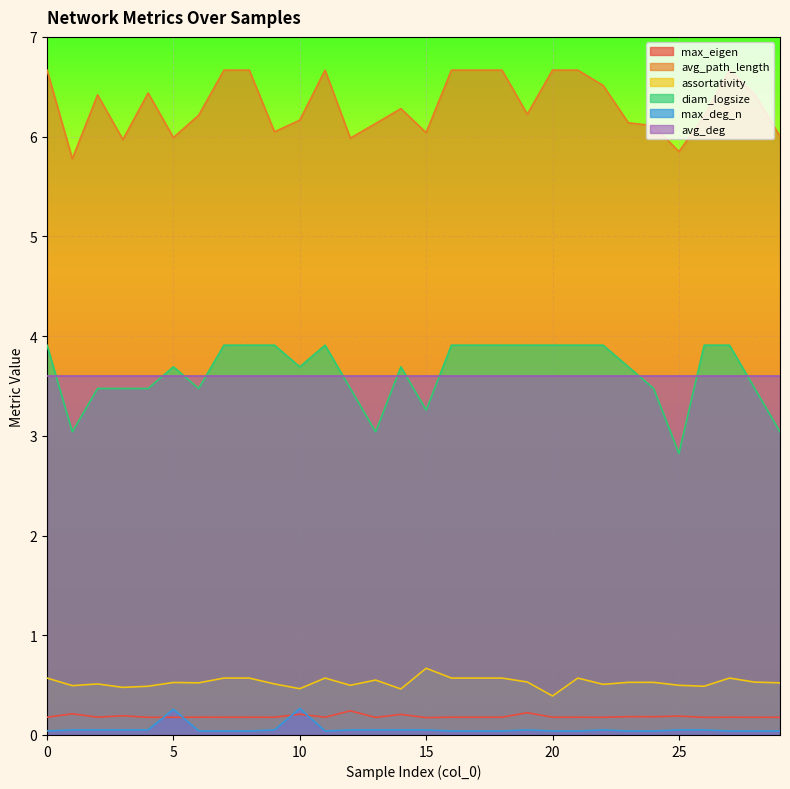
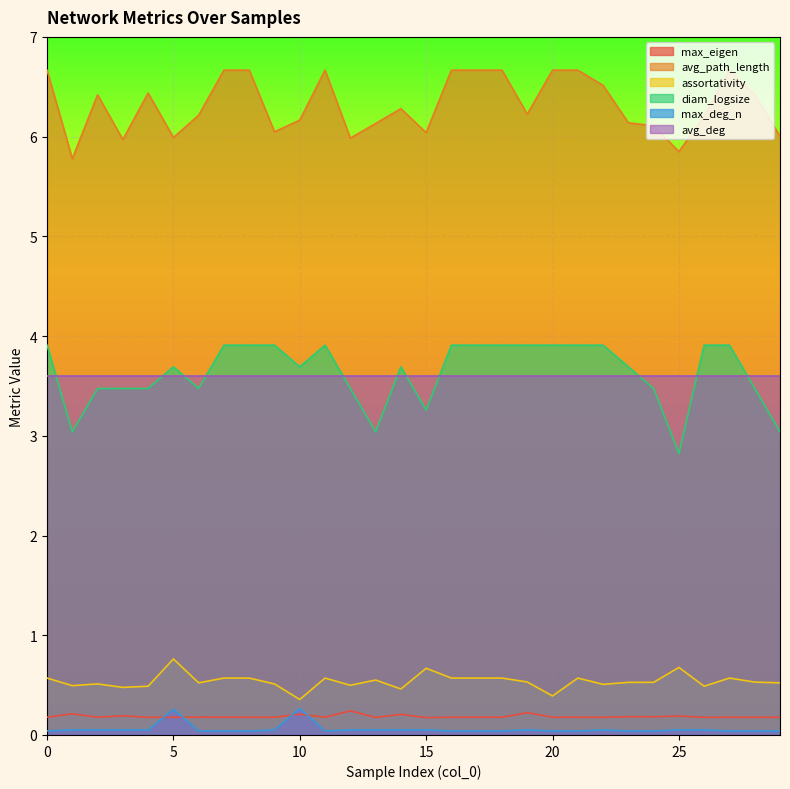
assortativity, 5: 0.5 -> 0.8
assortativity, 10: 0.5 -> 0.4
assortativity, 25: 0.5 -> 0.7
